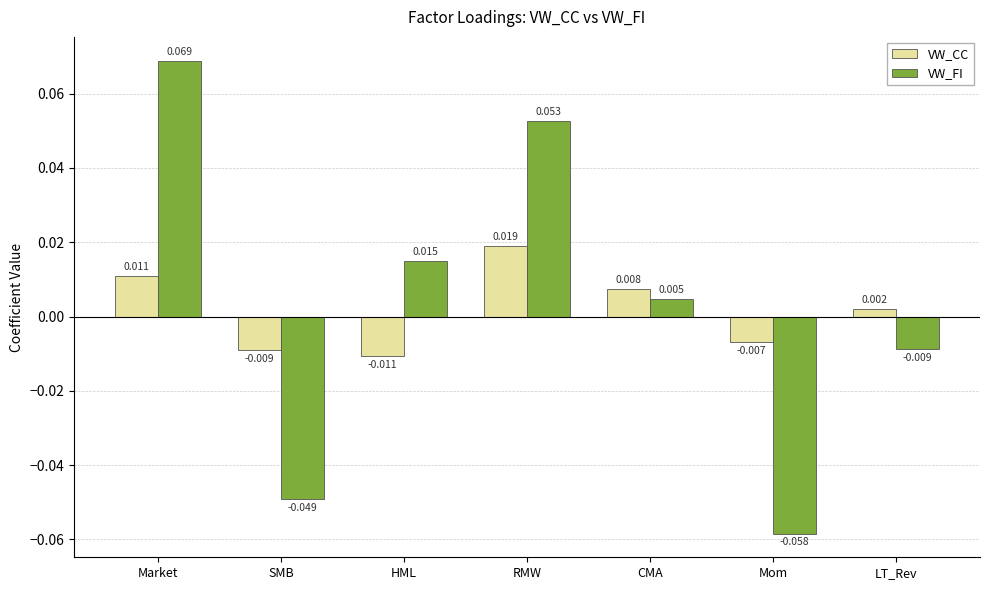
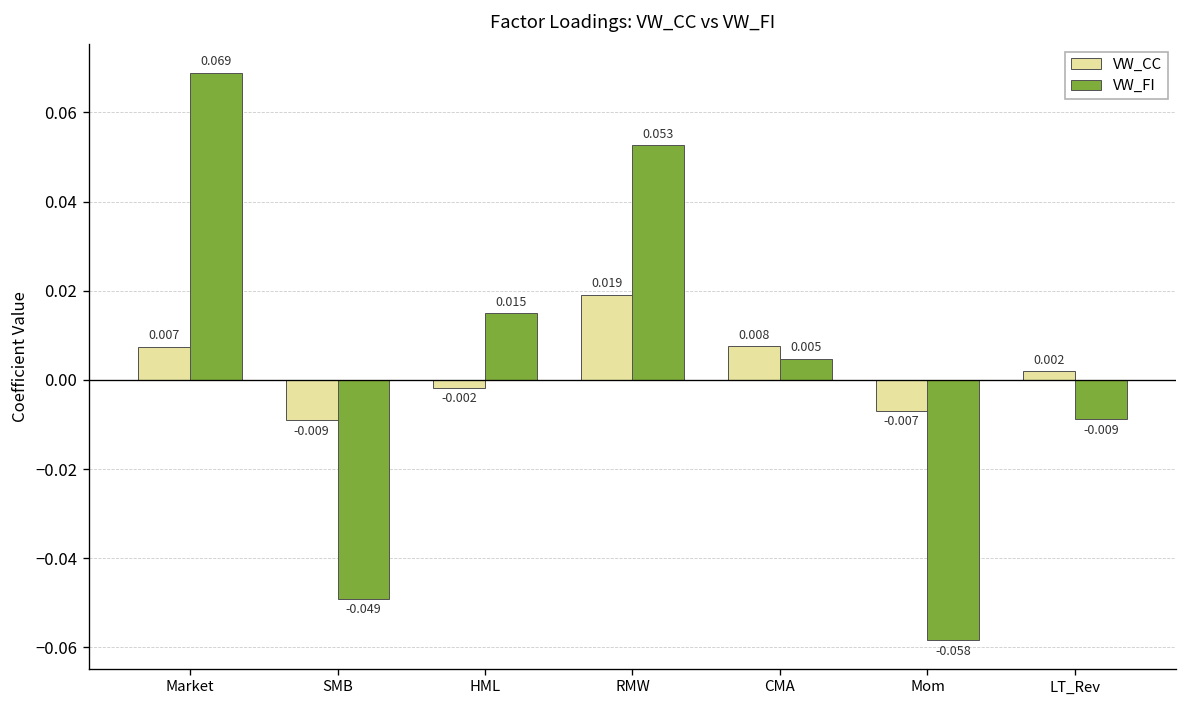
VW_CC, Market: 0.011 -> 0.007
VW_CC, HML: -0.011 -> -0.002
